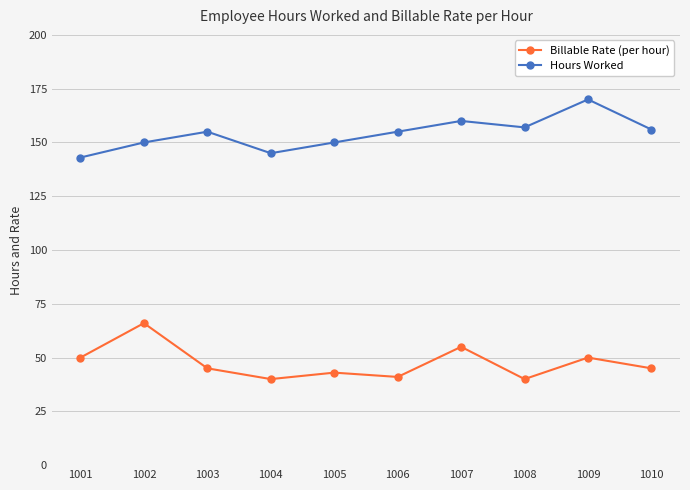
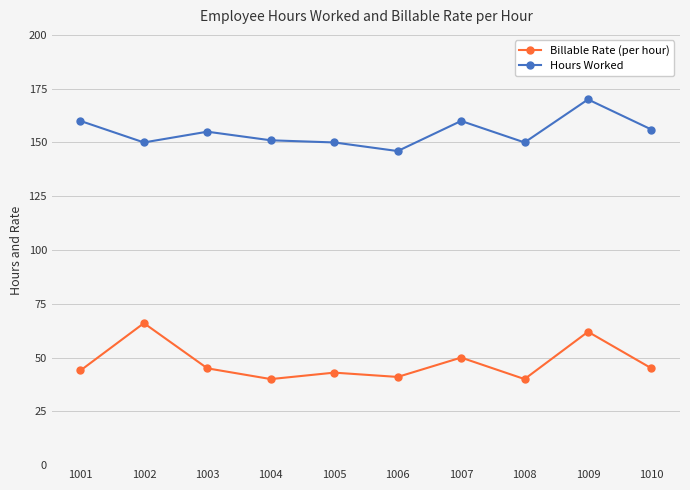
Billable Rate (per hour), 1001: 50 -> 44
Hours Worked, 1001: 143 -> 160
Hours Worked, 1004: 145 -> 151
Hours Worked, 1006: 155 -> 146
Billable Rate (per hour), 1007: 55 -> 50
Hours Worked, 1008: 157 -> 150
Billable Rate (per hour), 1009: 50 -> 62
